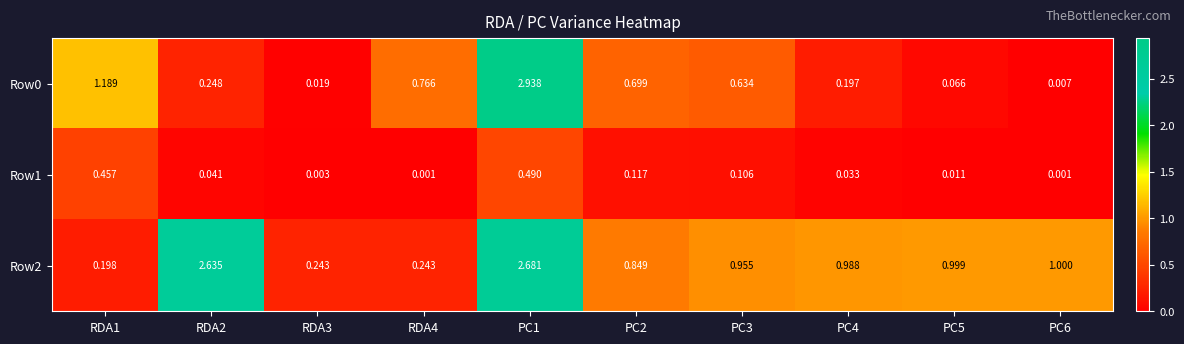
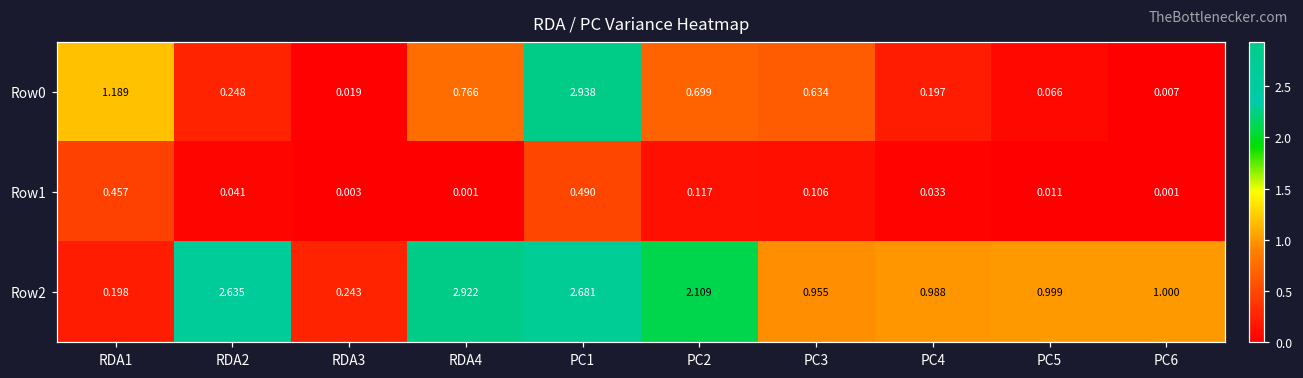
Row2, RDA4: 0.243 -> 2.922
Row2, PC2: 0.849 -> 2.109
